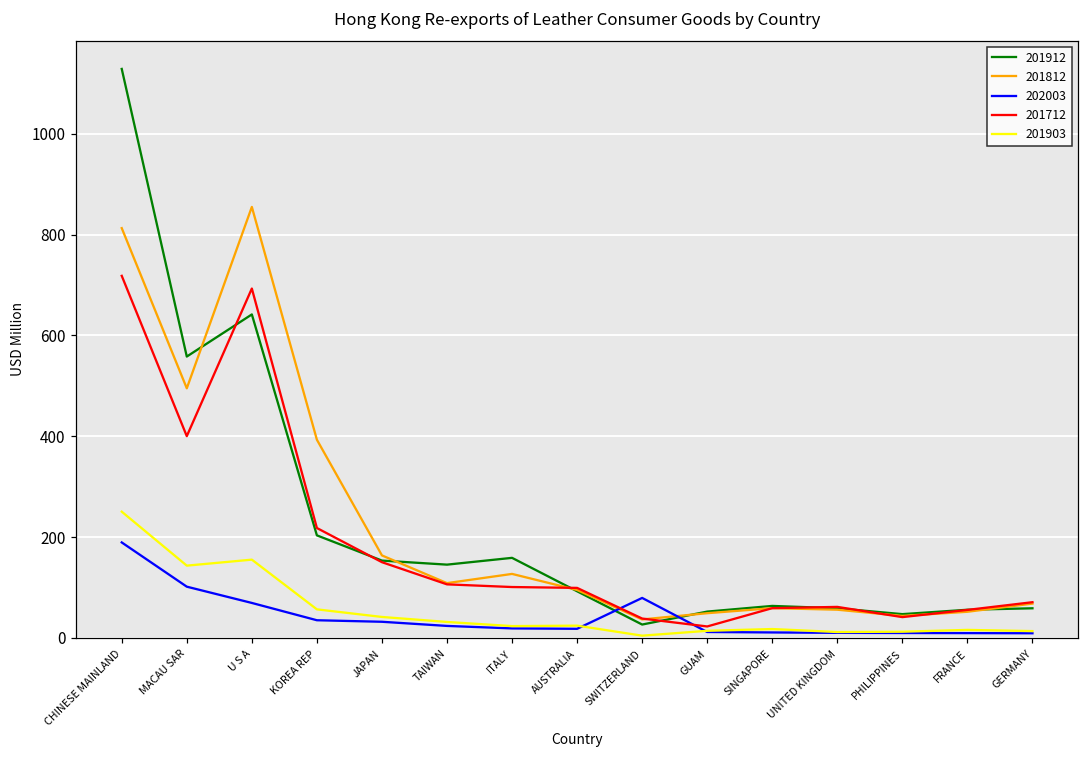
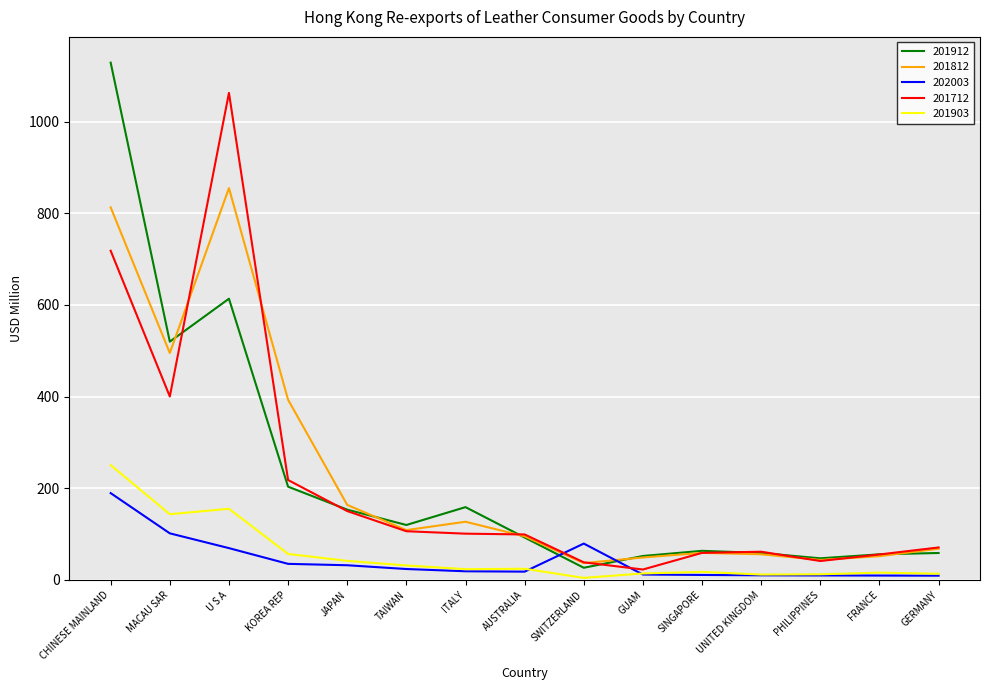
201912, MACAU SAR: 560 -> 520
201912, U S A: 640 -> 610
201712, U S A: 690 -> 1060
201912, TAIWAN: 150 -> 120
